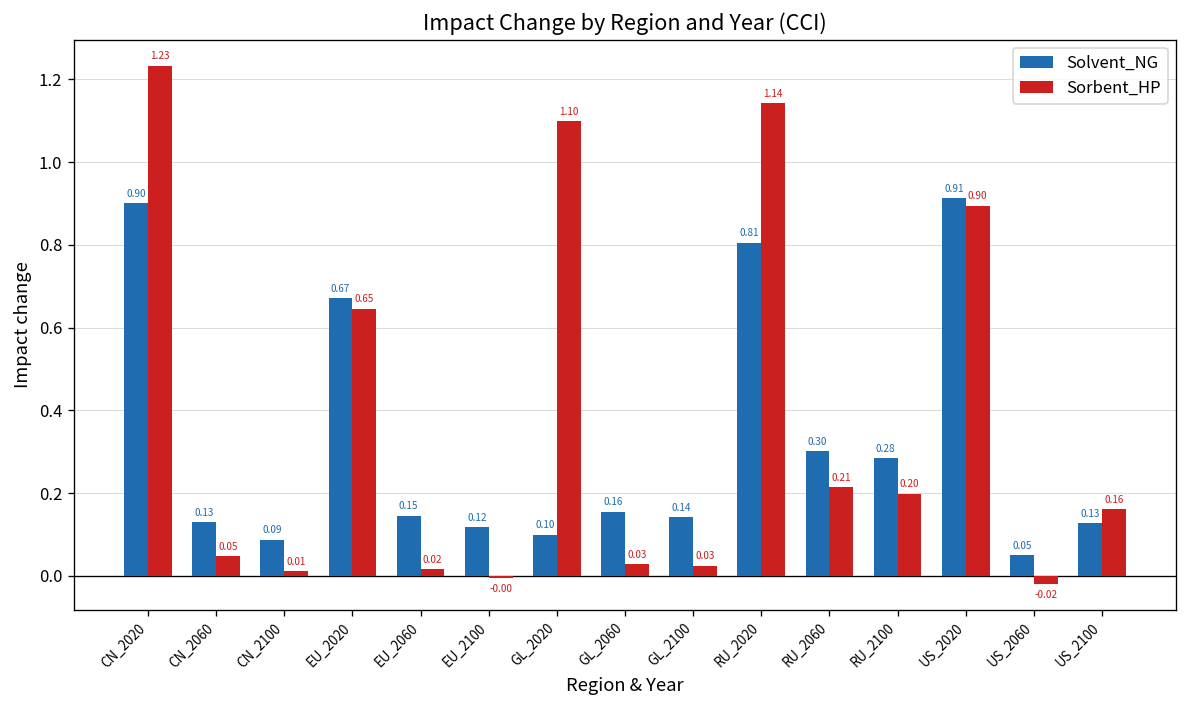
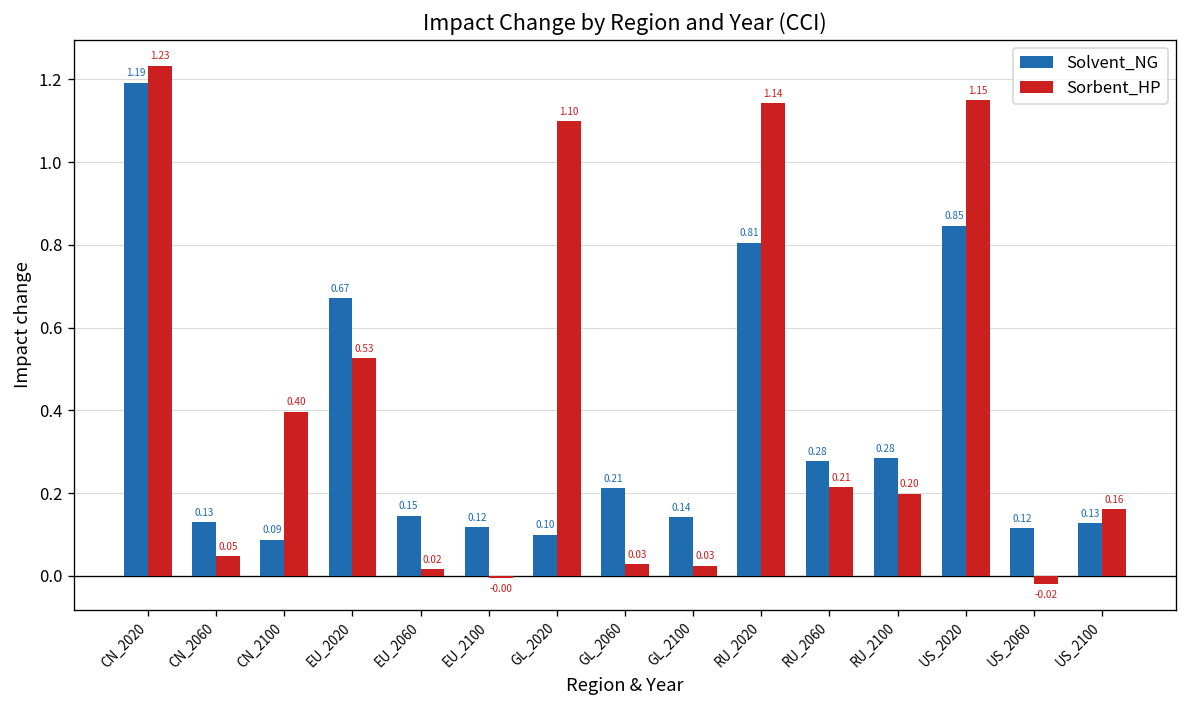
Solvent_NG, CN_2020: 0.90 -> 1.19
Sorbent_HP, CN_2100: 0.01 -> 0.40
Sorbent_HP, EU_2020: 0.65 -> 0.53
Solvent_NG, GL_2060: 0.16 -> 0.21
Solvent_NG, RU_2060: 0.30 -> 0.28
Solvent_NG, US_2020: 0.91 -> 0.85
Sorbent_HP, US_2020: 0.90 -> 1.15
Solvent_NG, US_2060: 0.05 -> 0.12
